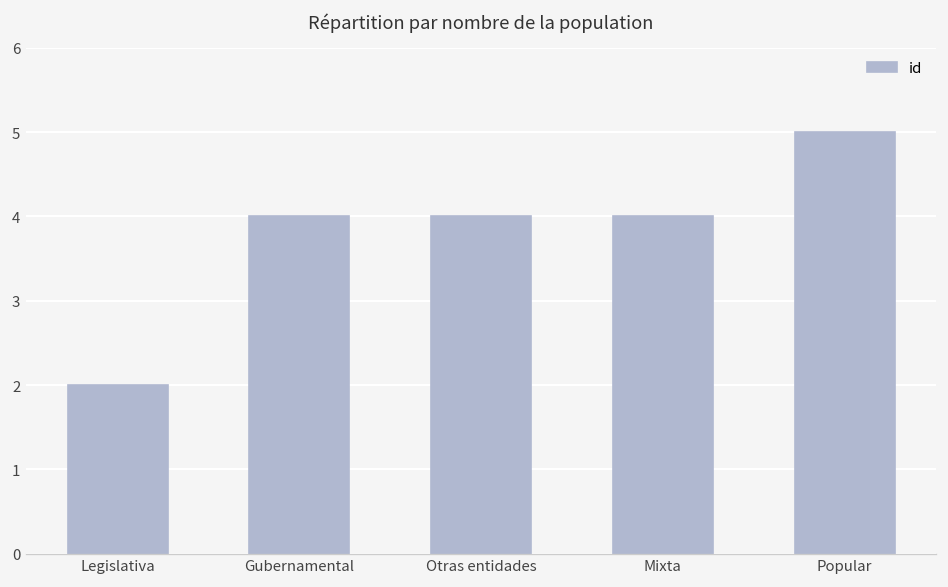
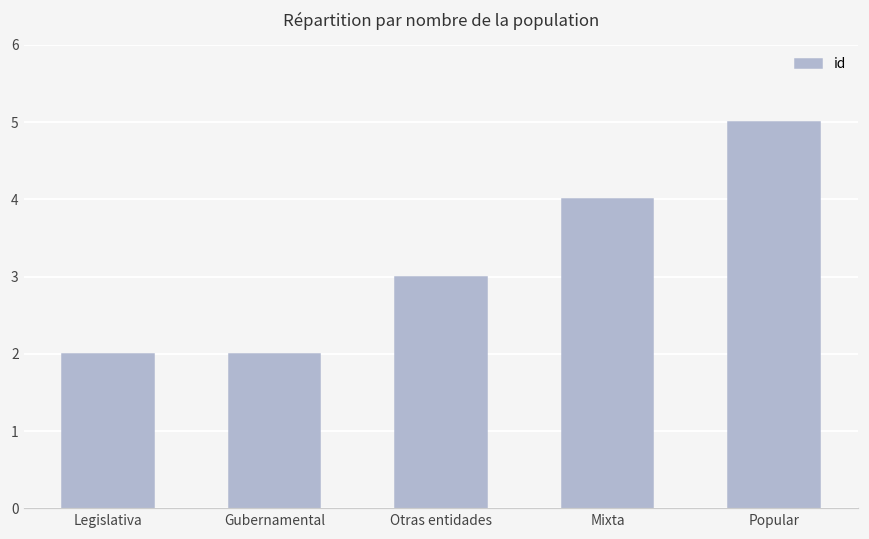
Gubernamental: 4 -> 2
Otras entidades: 4 -> 3
